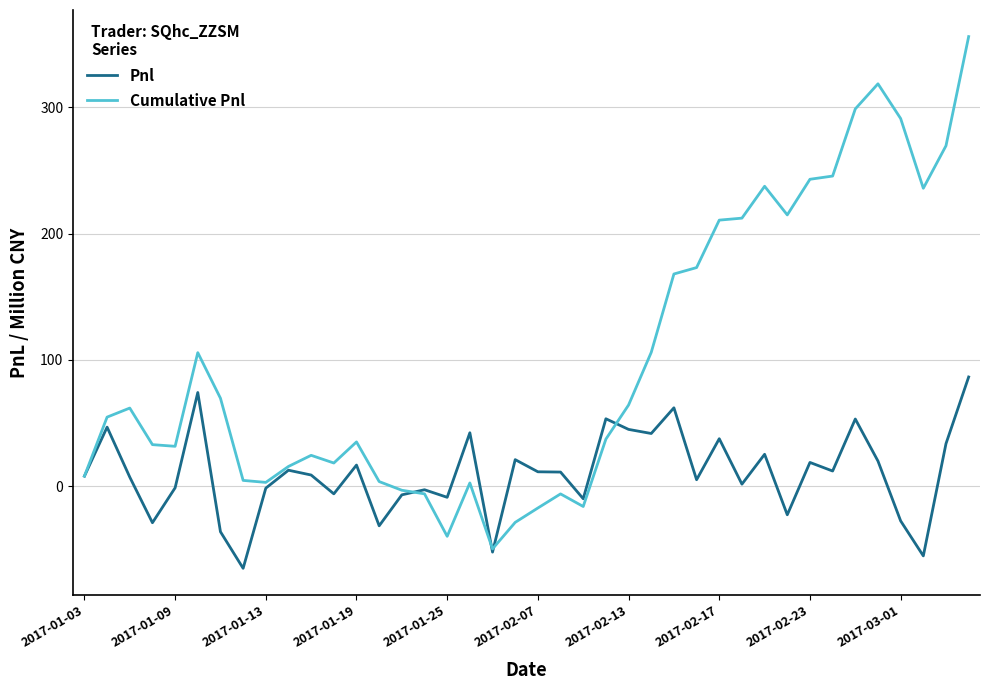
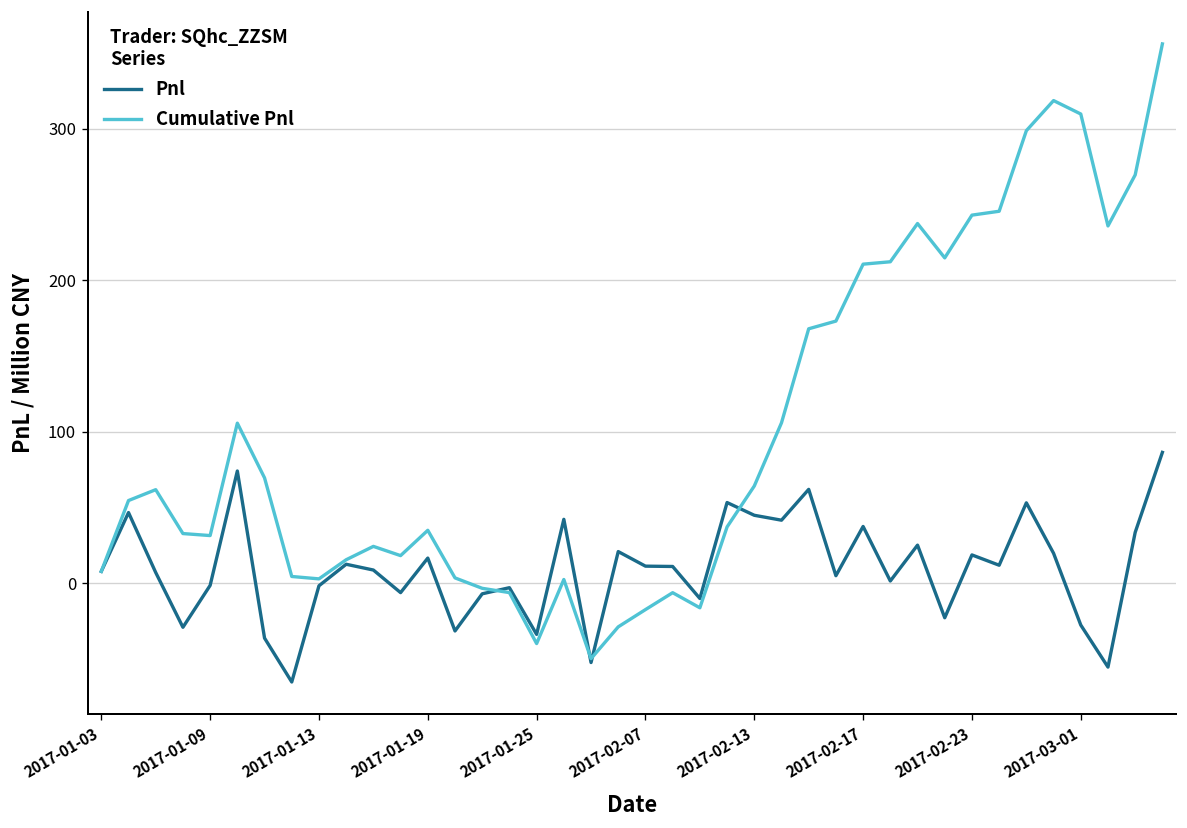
Pnl, 2017-01-25: -9 -> -34
Cumulative Pnl, 2017-03-01: 291 -> 310
